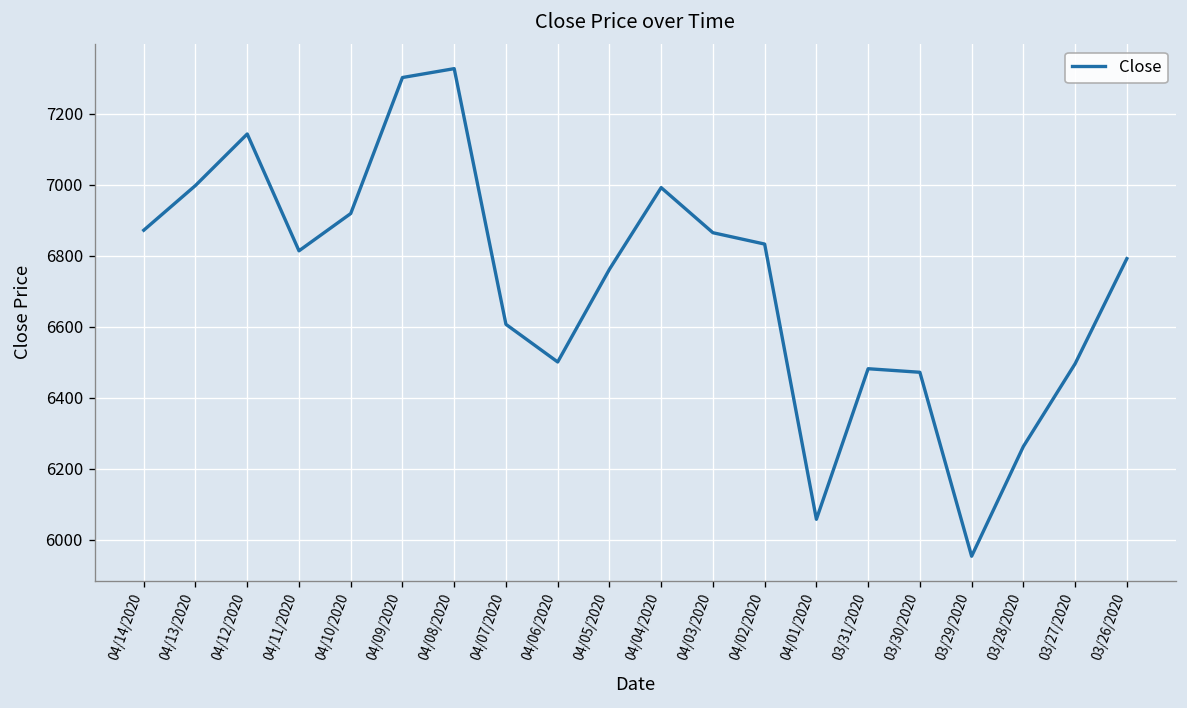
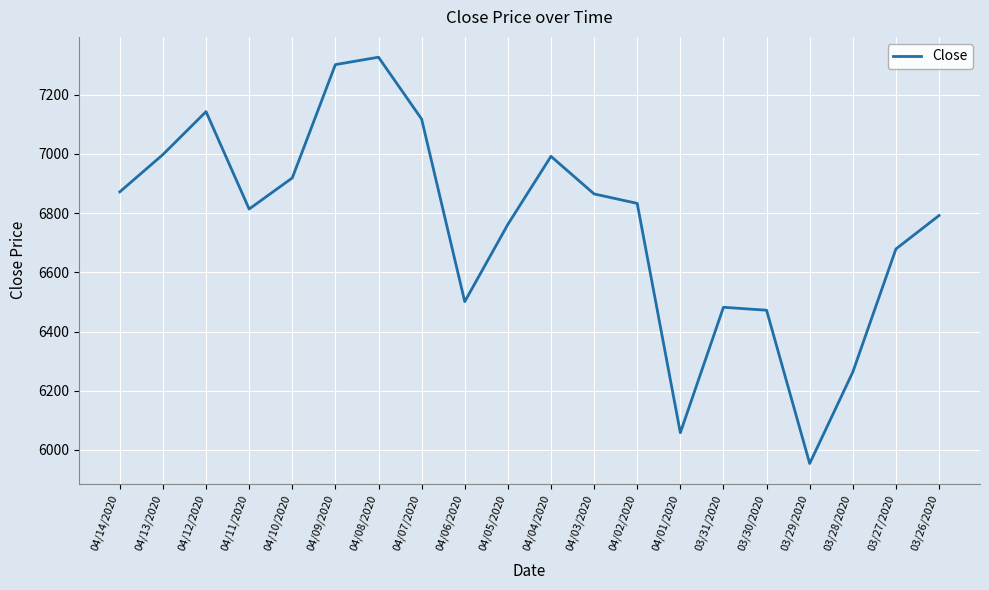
04/07/2020: 6610 -> 7120
03/27/2020: 6500 -> 6680
